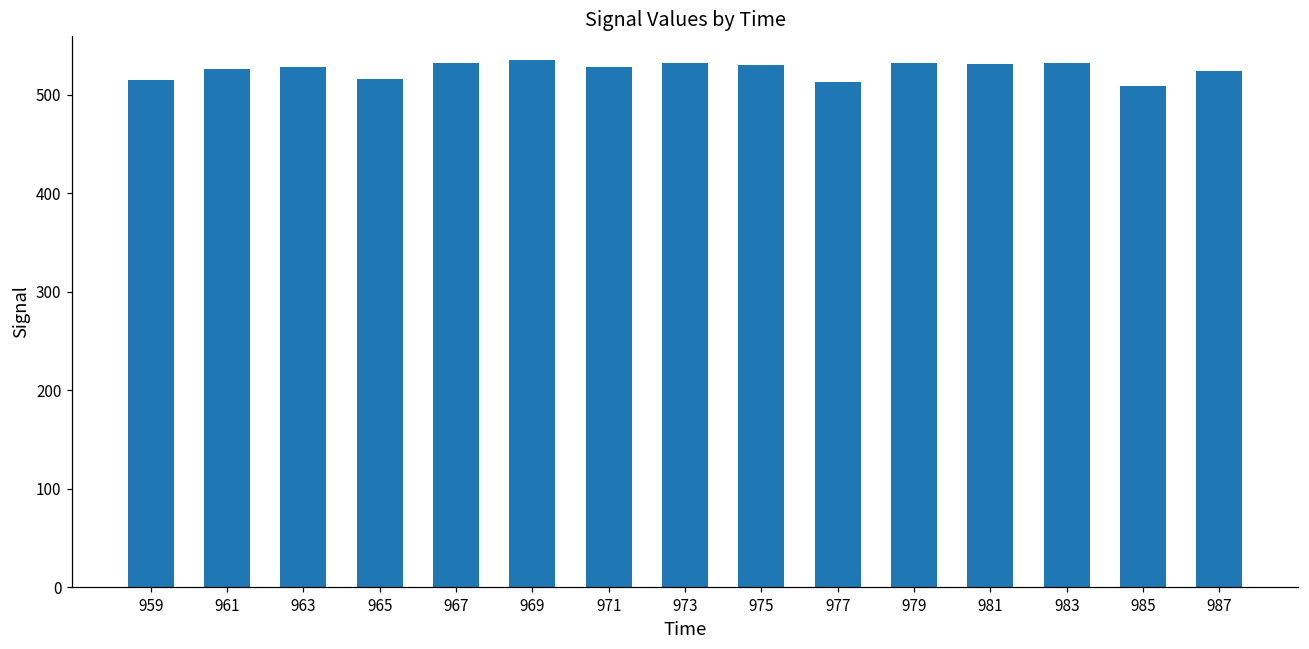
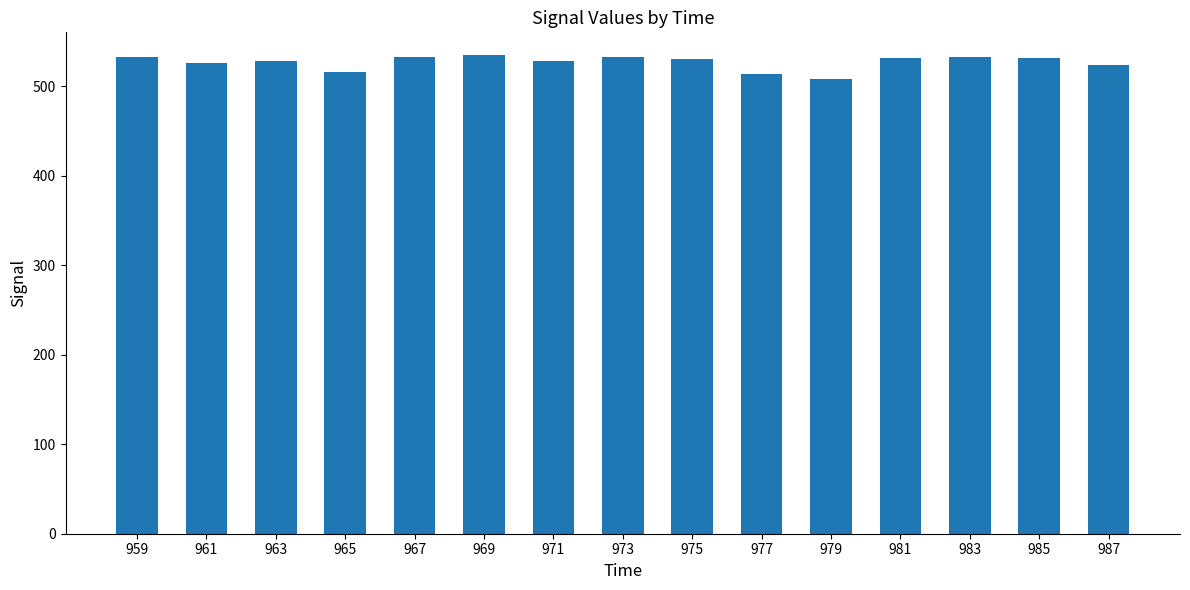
959: 520 -> 530
979: 530 -> 510
985: 510 -> 530
